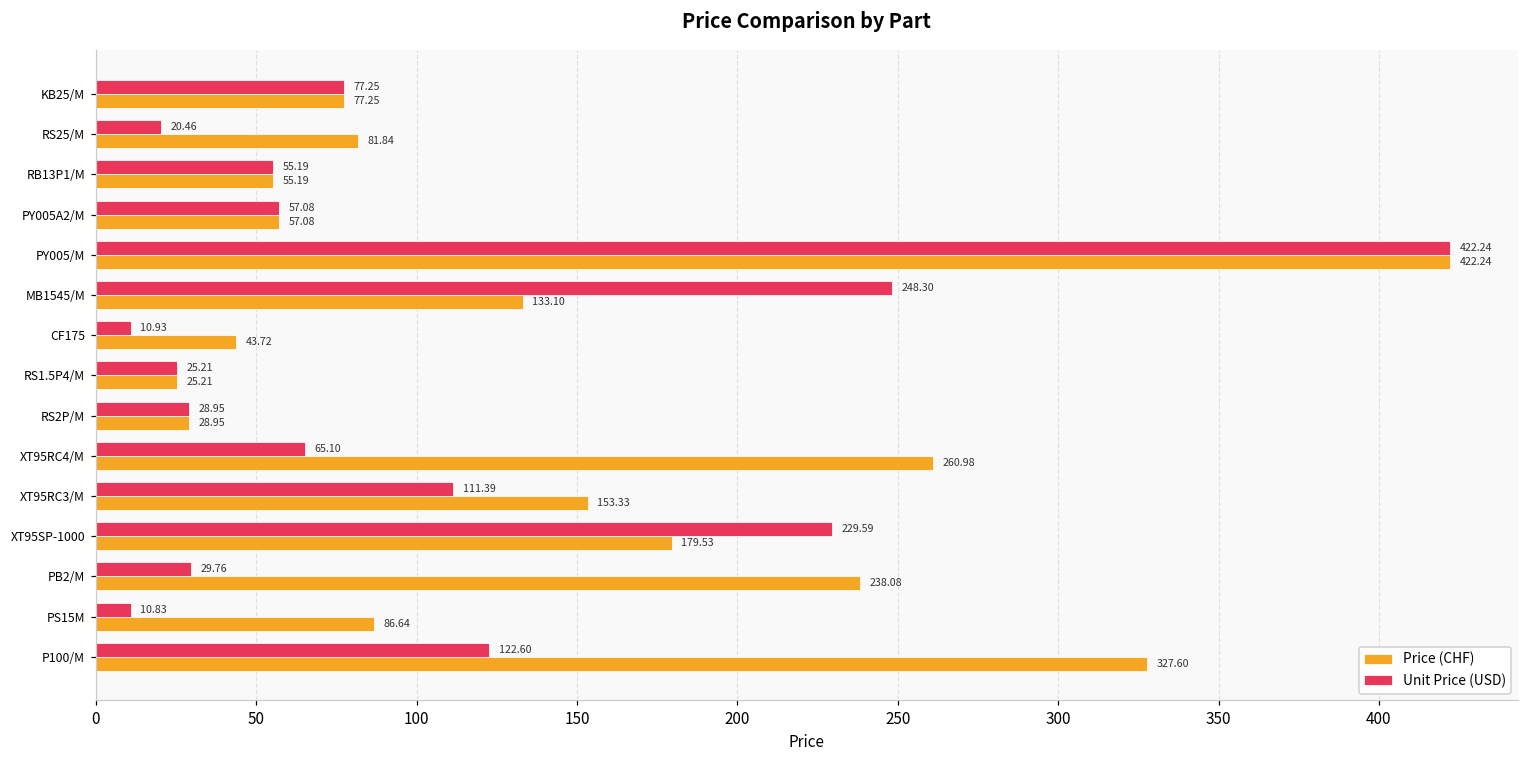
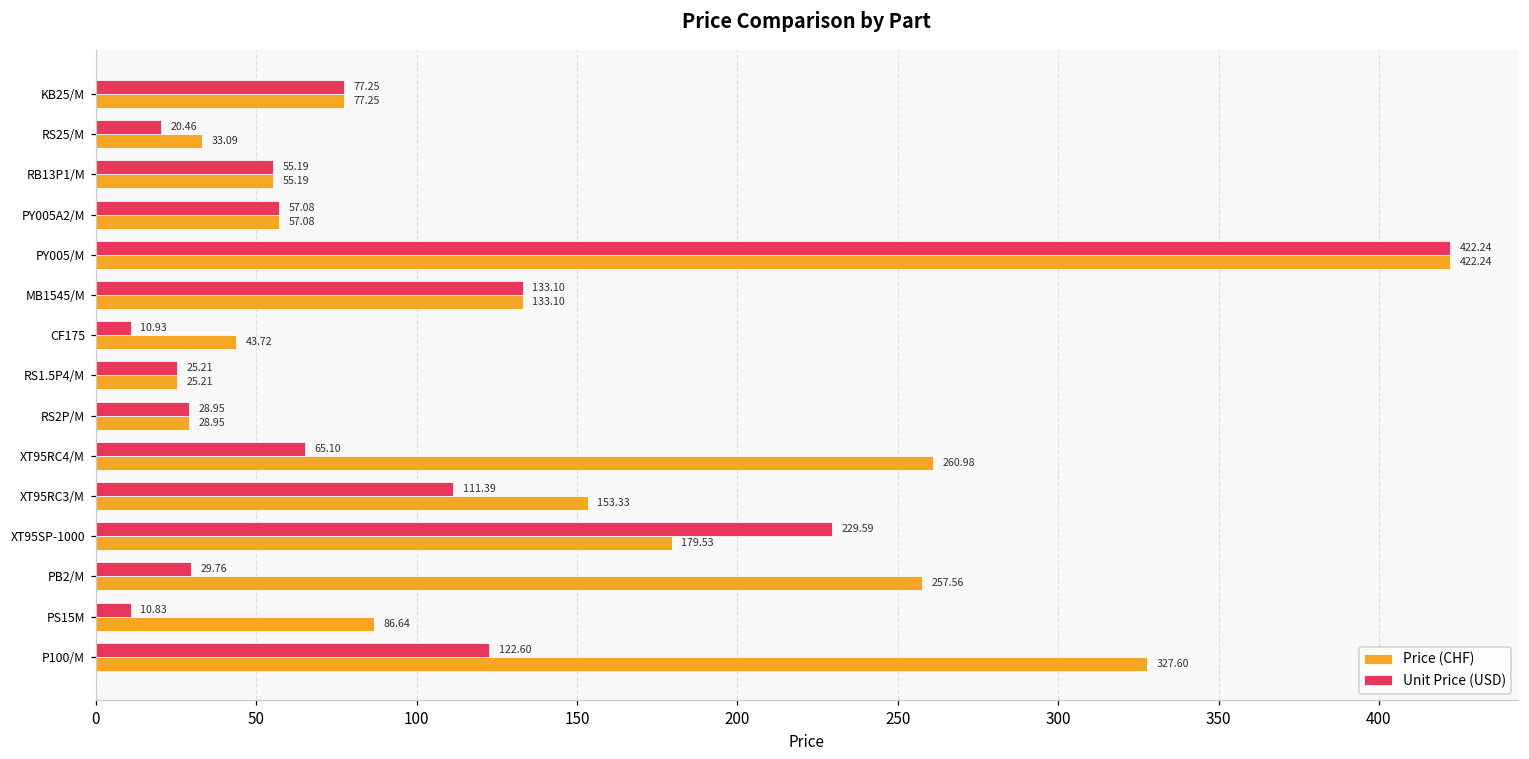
Price (CHF), RS25/M: 81.84 -> 33.09
Unit Price (USD), MB1545/M: 248.30 -> 133.10
Price (CHF), PB2/M: 238.08 -> 257.56
